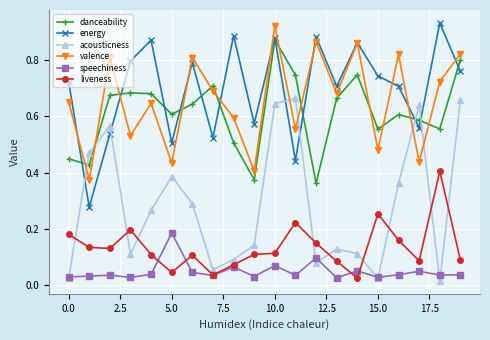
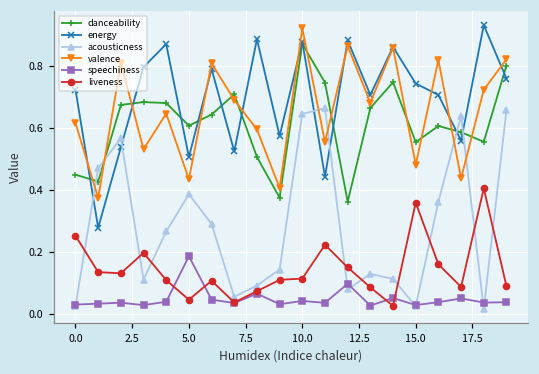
valence, 0.0: 0.65 -> 0.62
liveness, 0.0: 0.18 -> 0.25
speechiness, 10.0: 0.07 -> 0.04
liveness, 15.0: 0.25 -> 0.36
